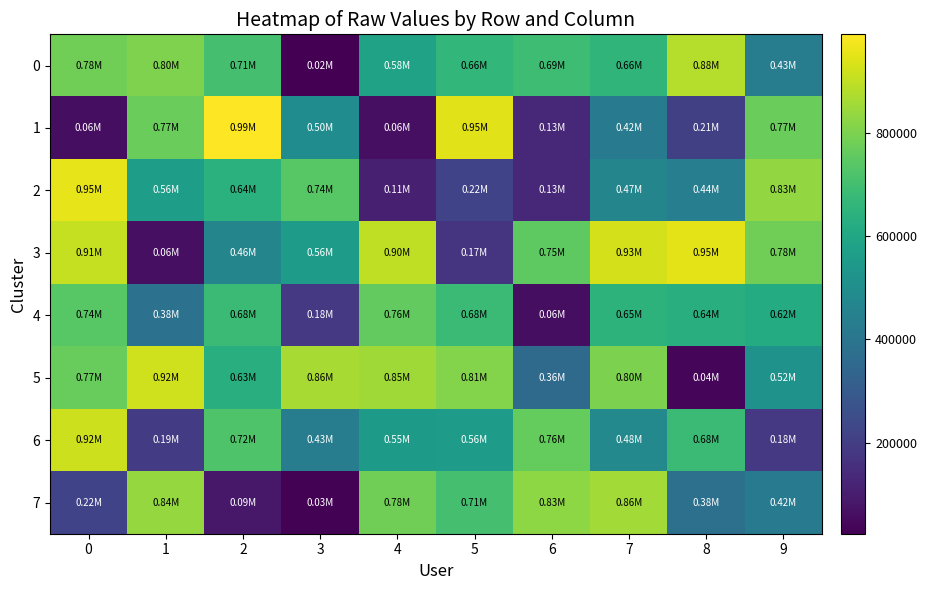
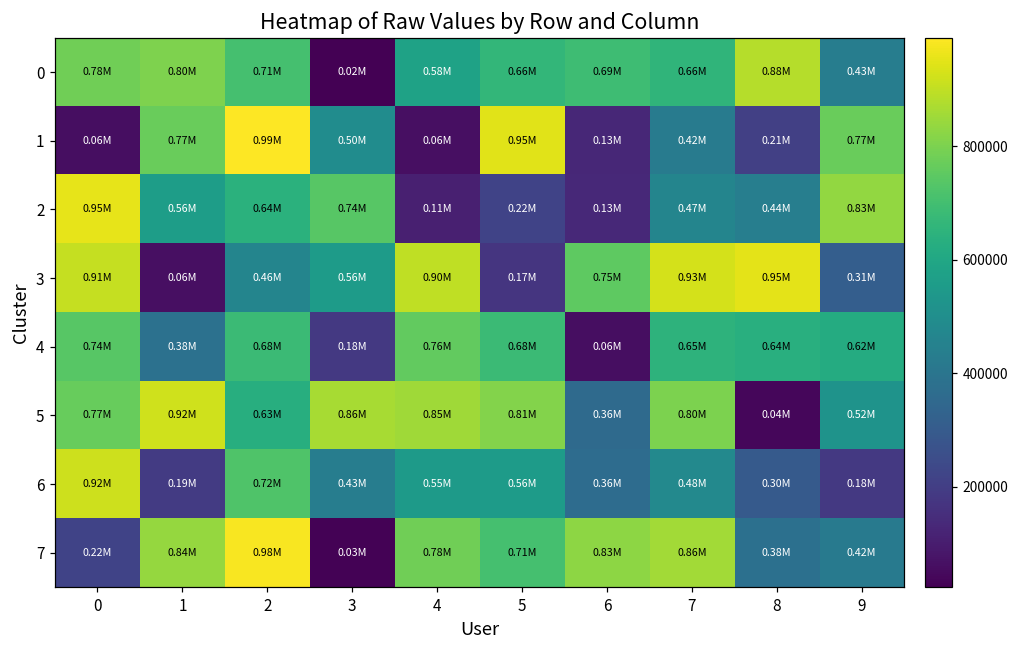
3, 9: 0.78M -> 0.31M
6, 6: 0.76M -> 0.36M
6, 8: 0.68M -> 0.30M
7, 2: 0.09M -> 0.98M
